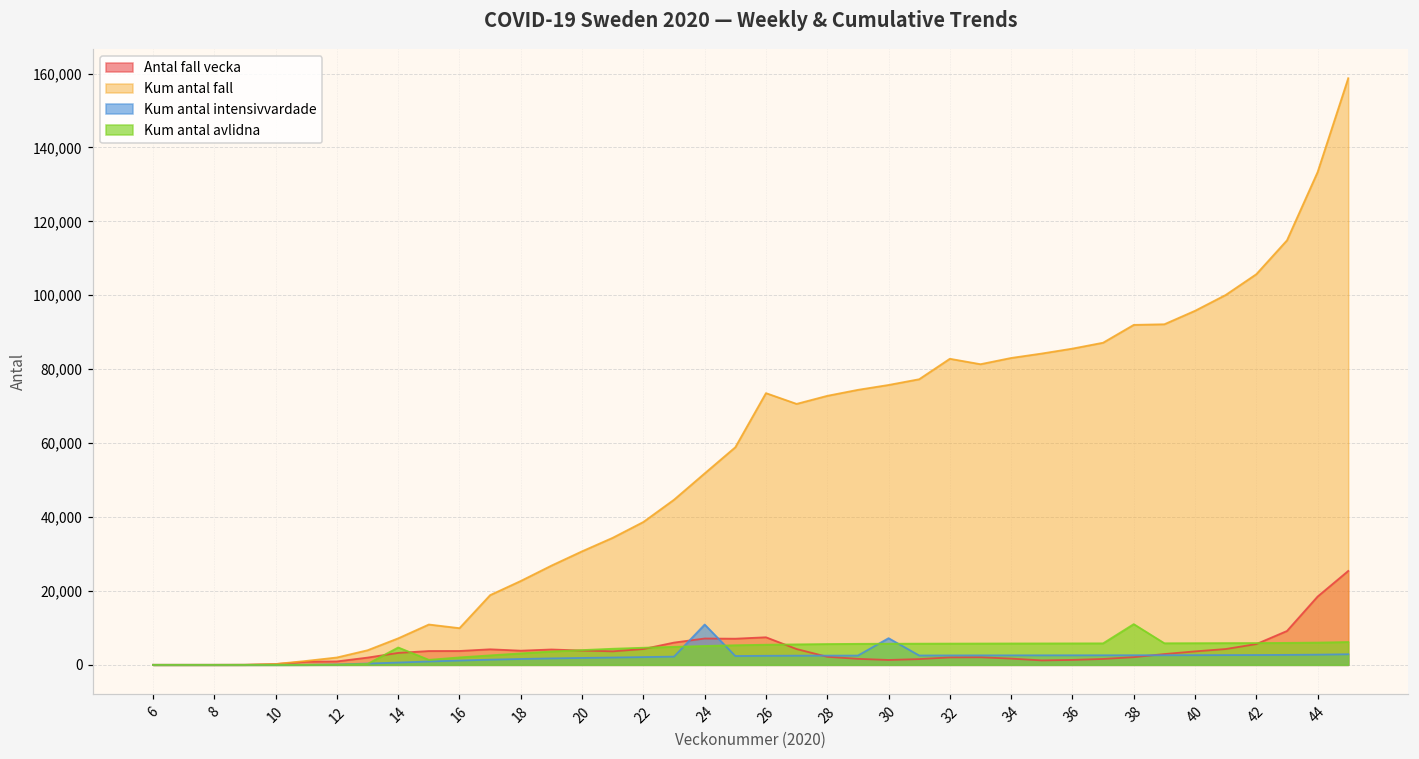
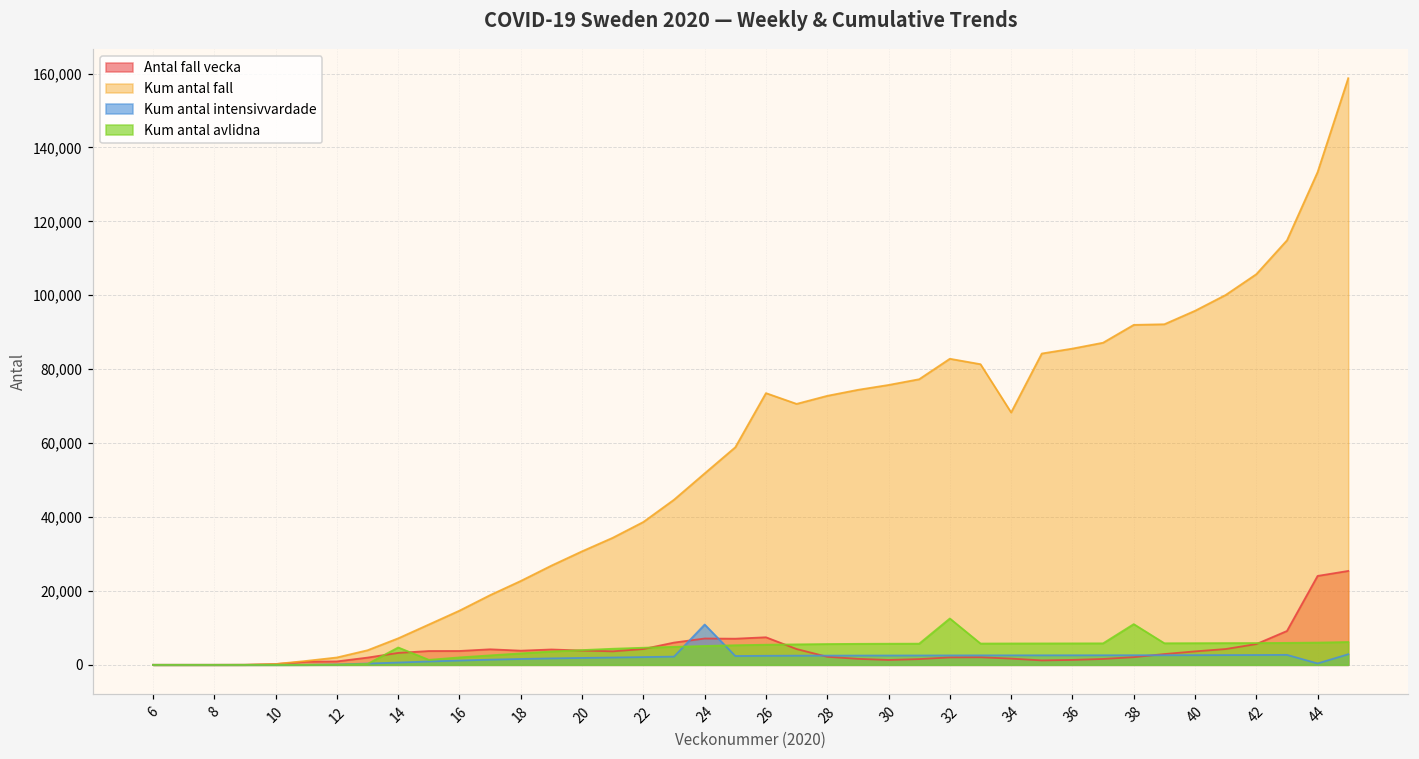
Kum antal fall, 16: 10,000 -> 15,000
Kum antal intensivvardade, 30: 7,000 -> 3,000
Kum antal avlidna, 32: 6,000 -> 13,000
Kum antal fall, 34: 83,000 -> 68,000
Antal fall vecka, 44: 18,000 -> 24,000
Kum antal intensivvardade, 44: 3,000 -> 0
